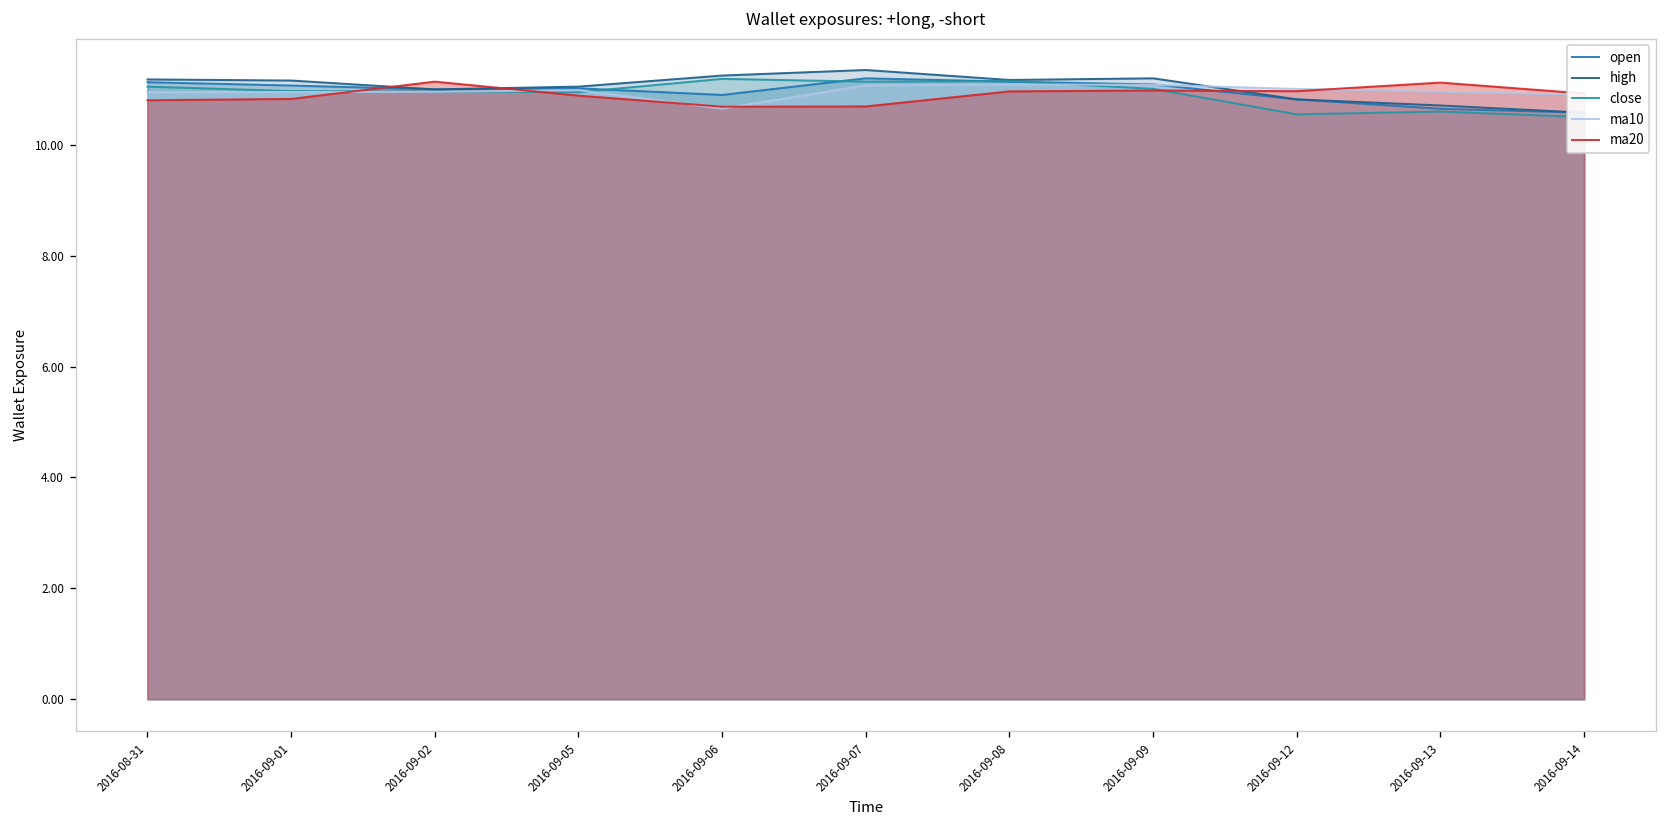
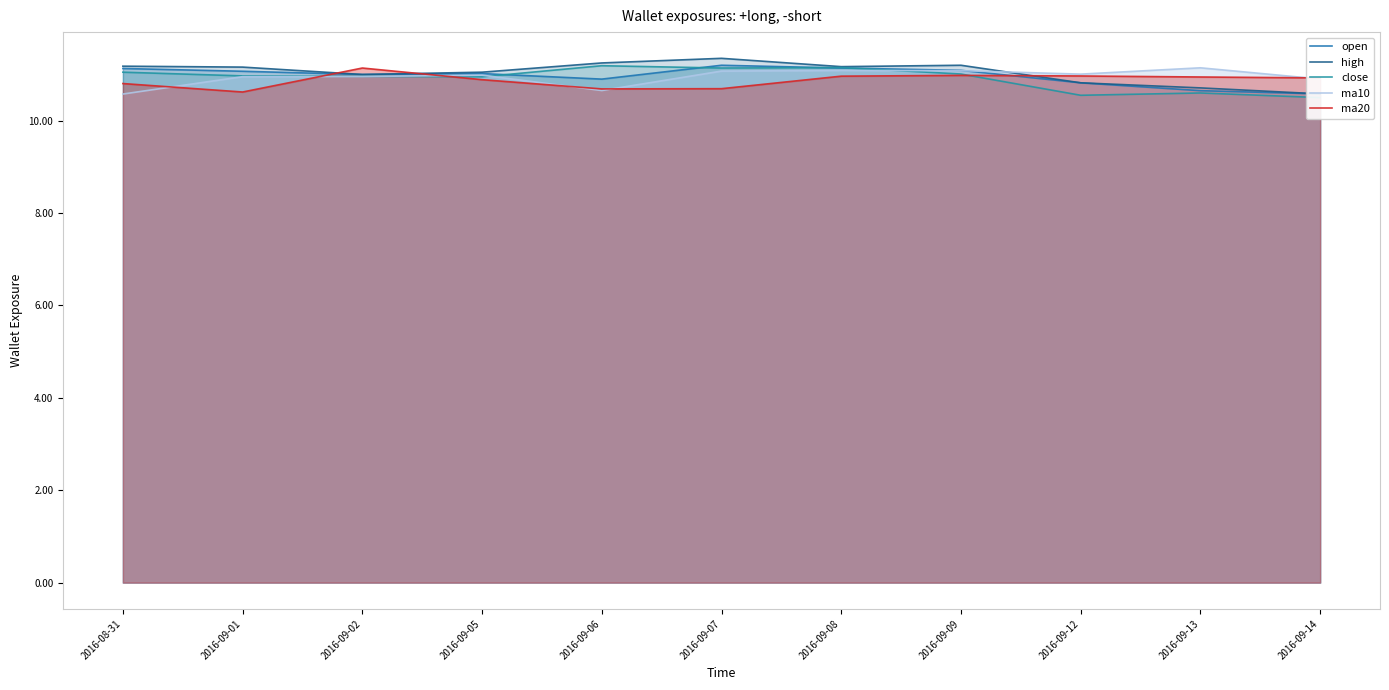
ma10, 2016-08-31: 10.9 -> 10.6
ma20, 2016-09-01: 10.8 -> 10.6
ma10, 2016-09-13: 11.0 -> 11.1
ma20, 2016-09-13: 11.1 -> 10.9
